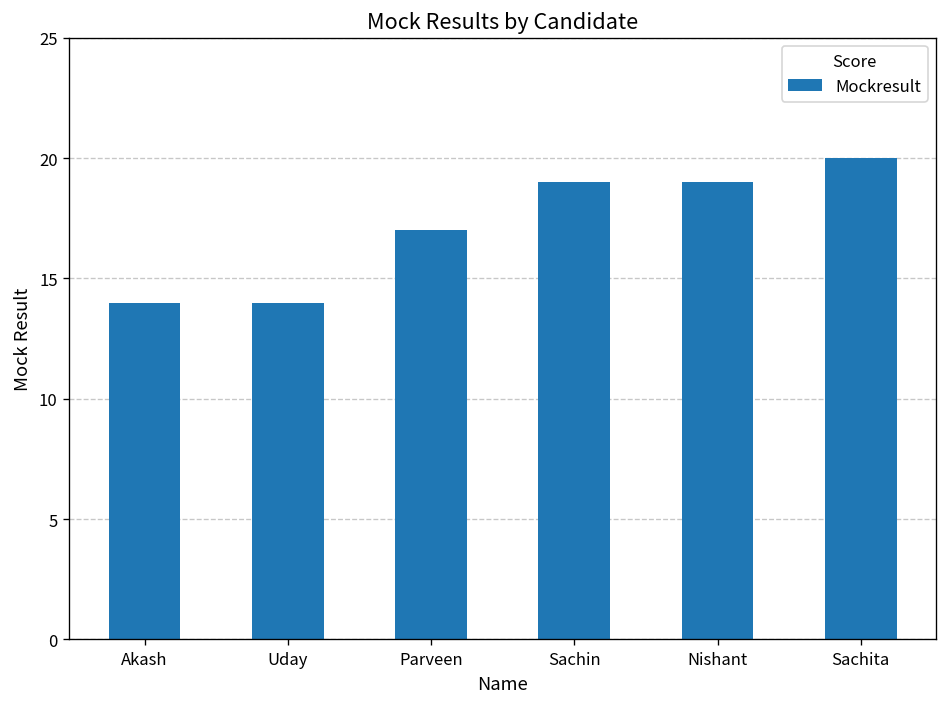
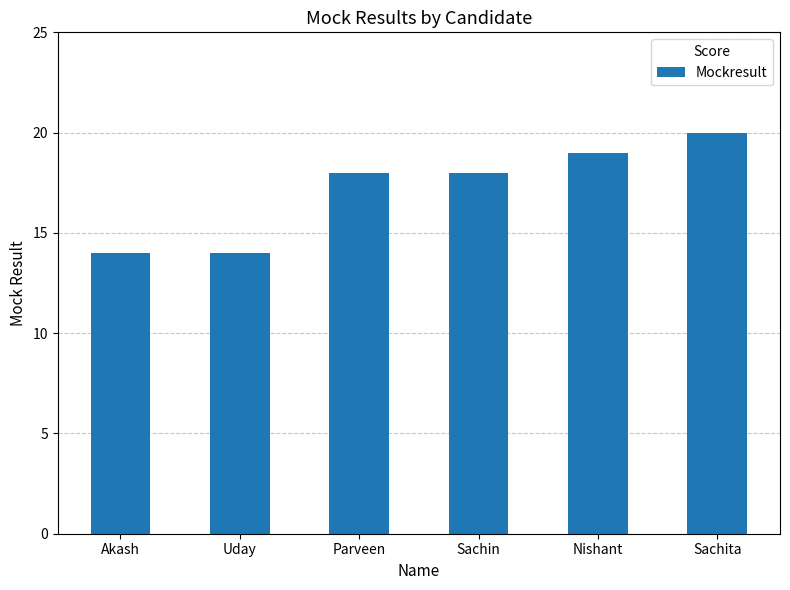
Parveen: 17 -> 18
Sachin: 19 -> 18
